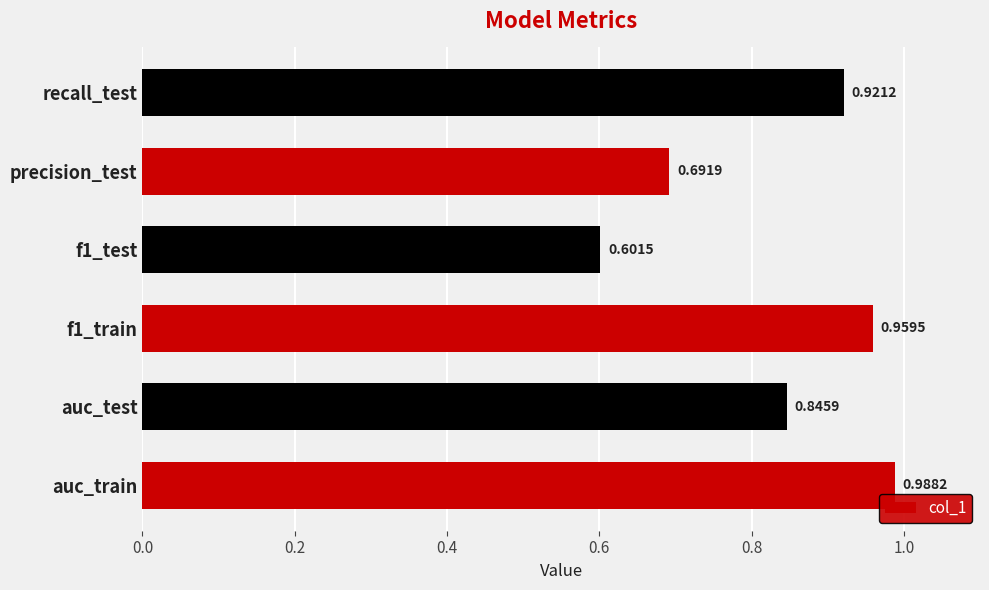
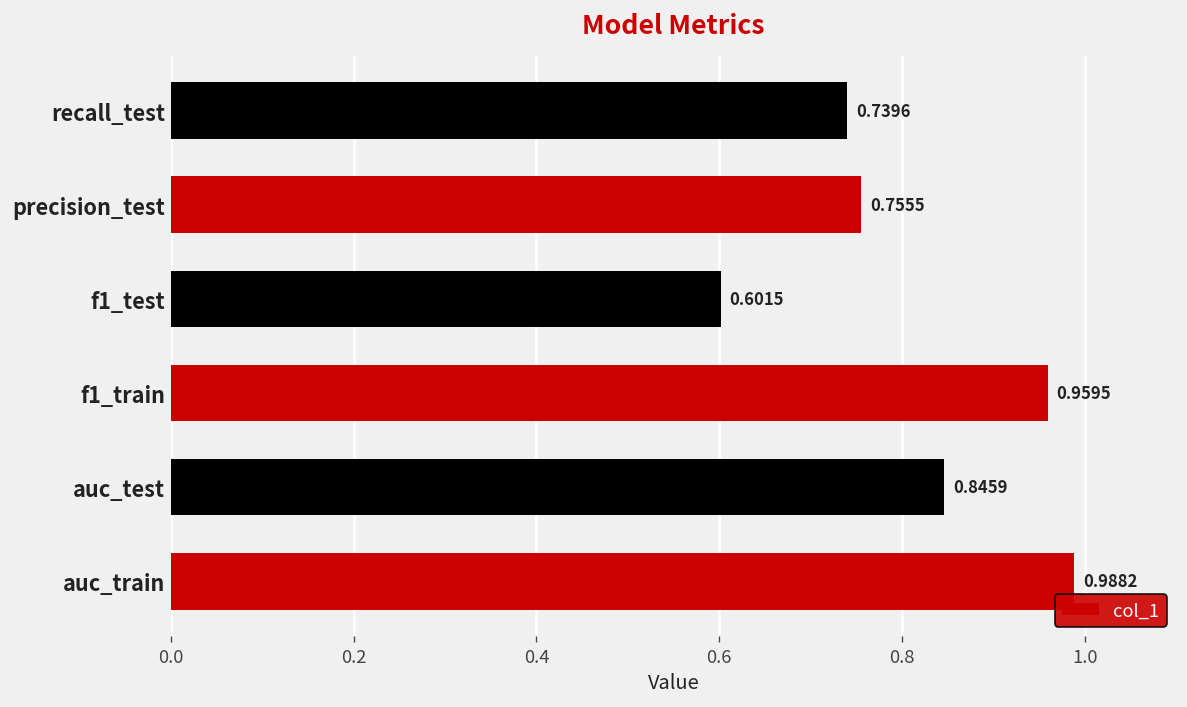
recall_test: 0.9212 -> 0.7396
precision_test: 0.6919 -> 0.7555
